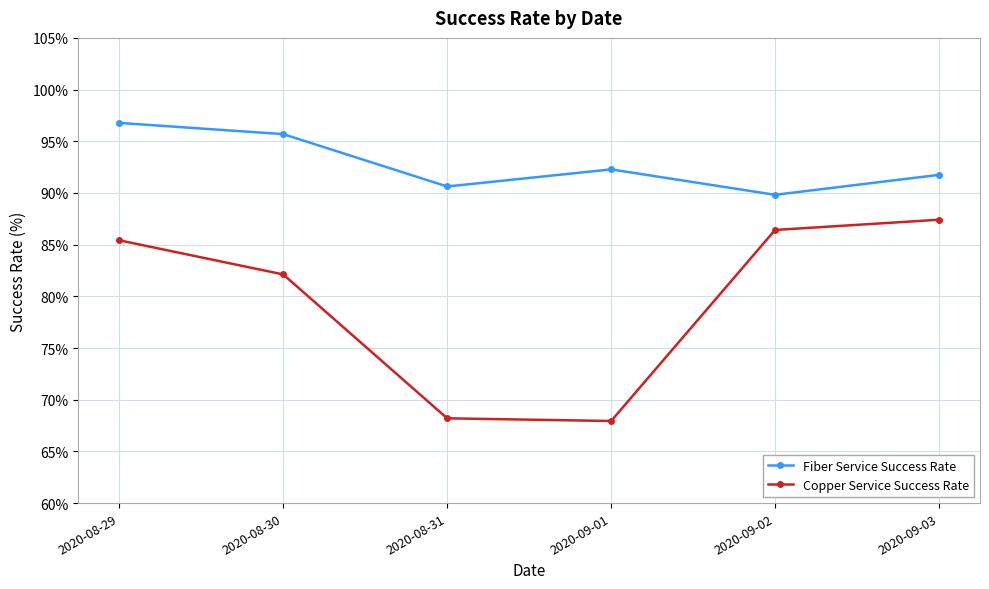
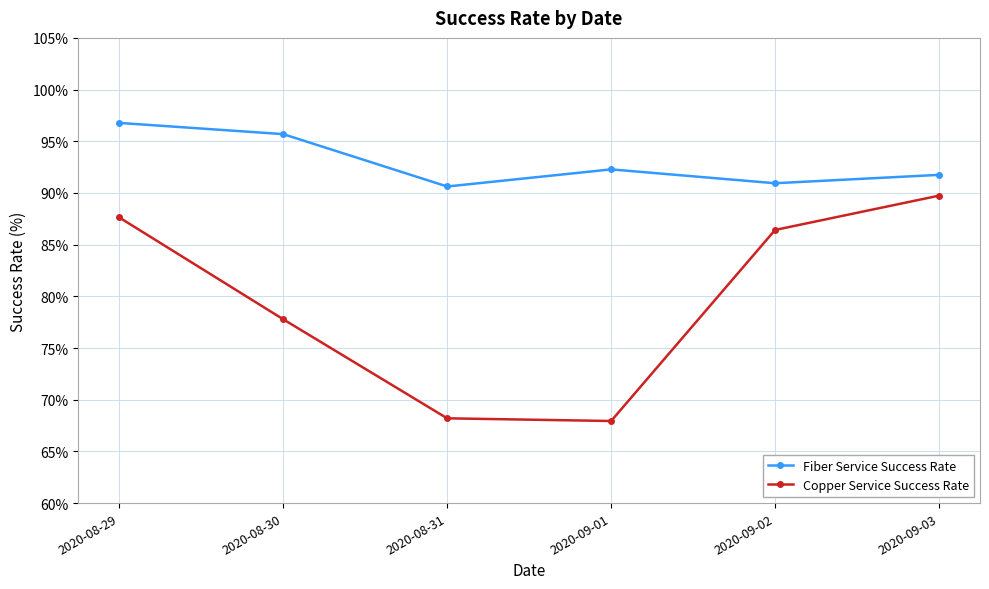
Copper Service Success Rate, 2020-08-29: 85.4% -> 87.6%
Copper Service Success Rate, 2020-08-30: 82.1% -> 77.8%
Fiber Service Success Rate, 2020-09-02: 89.8% -> 90.9%
Copper Service Success Rate, 2020-09-03: 87.4% -> 89.7%
